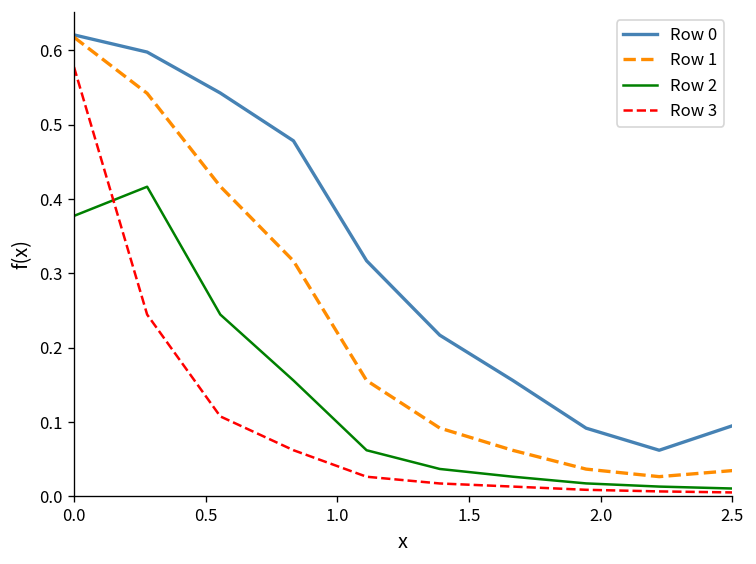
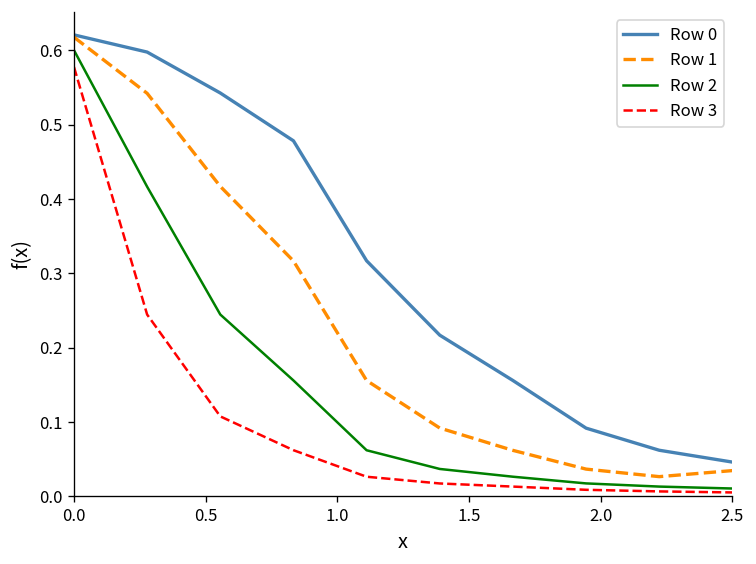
Row 2, 0.0: 0.38 -> 0.60
Row 0, 2.5: 0.10 -> 0.05
